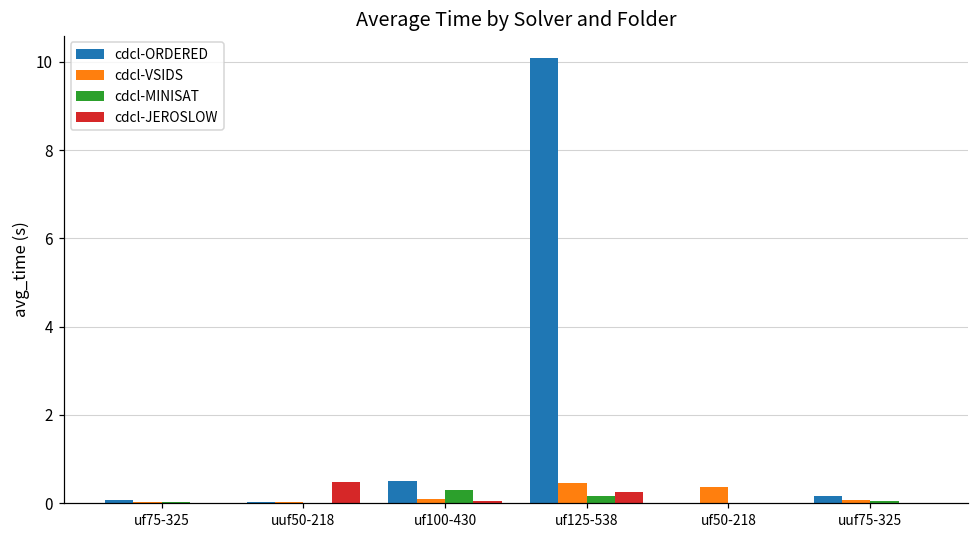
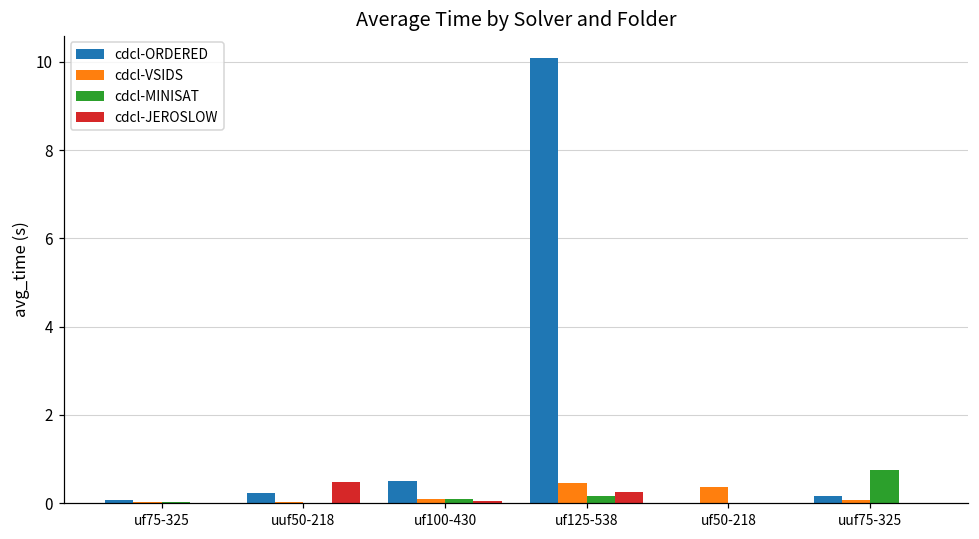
cdcl-ORDERED, uuf50-218: 0.0 -> 0.2
cdcl-MINISAT, uf100-430: 0.3 -> 0.1
cdcl-MINISAT, uuf75-325: 0.0 -> 0.8
